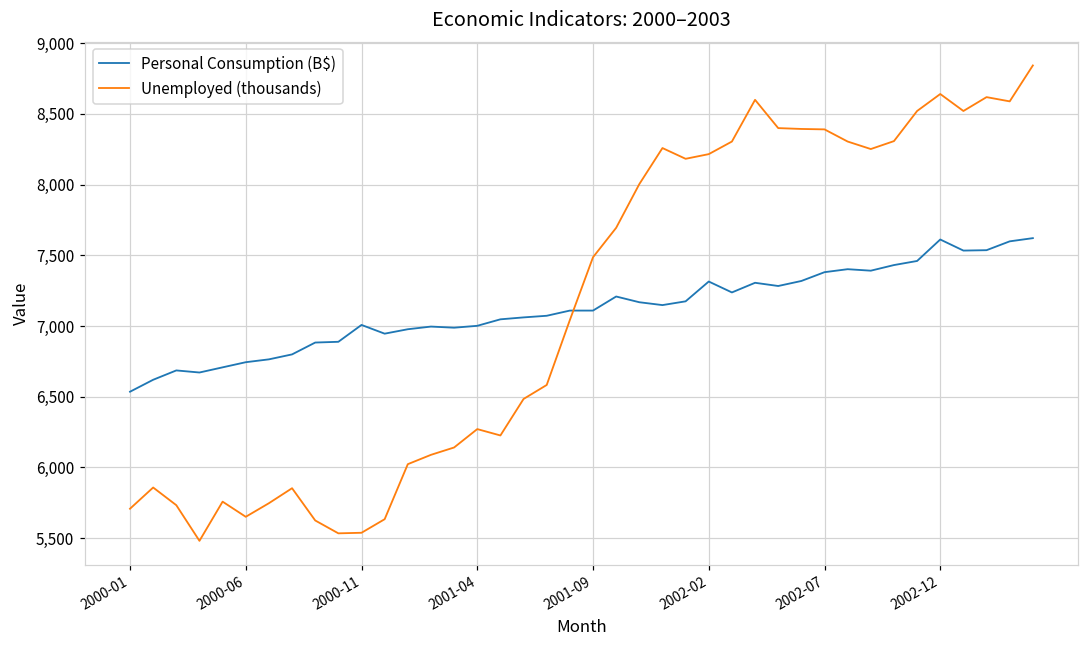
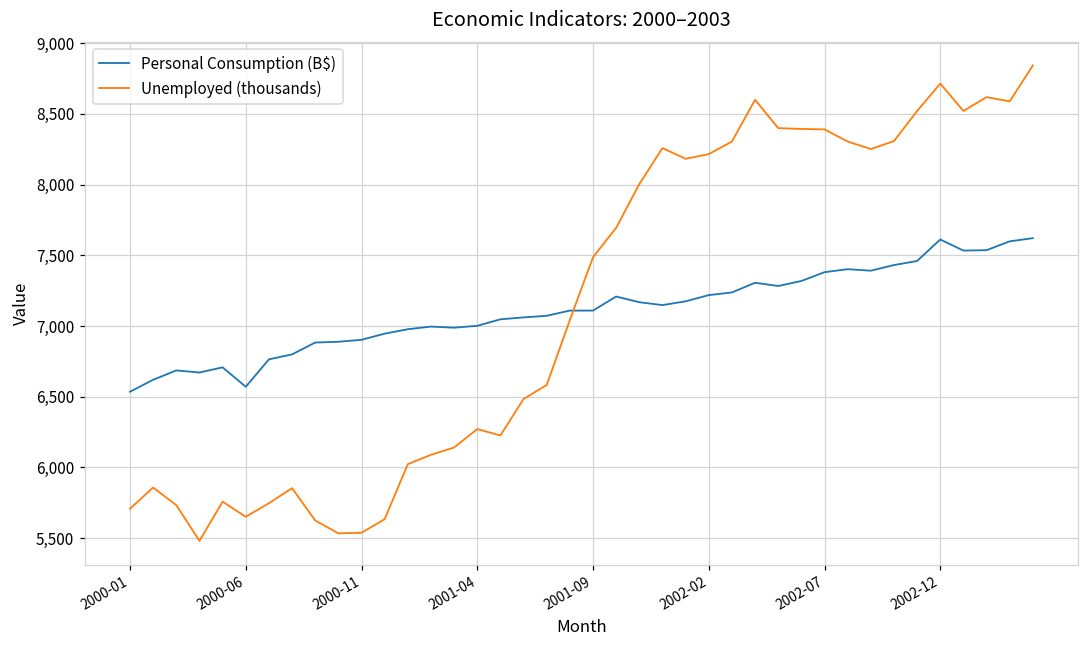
Personal Consumption (B$), 2000-06: 6,740 -> 6,570
Personal Consumption (B$), 2000-11: 7,010 -> 6,900
Personal Consumption (B$), 2002-02: 7,310 -> 7,220
Unemployed (thousands), 2002-12: 8,640 -> 8,710
